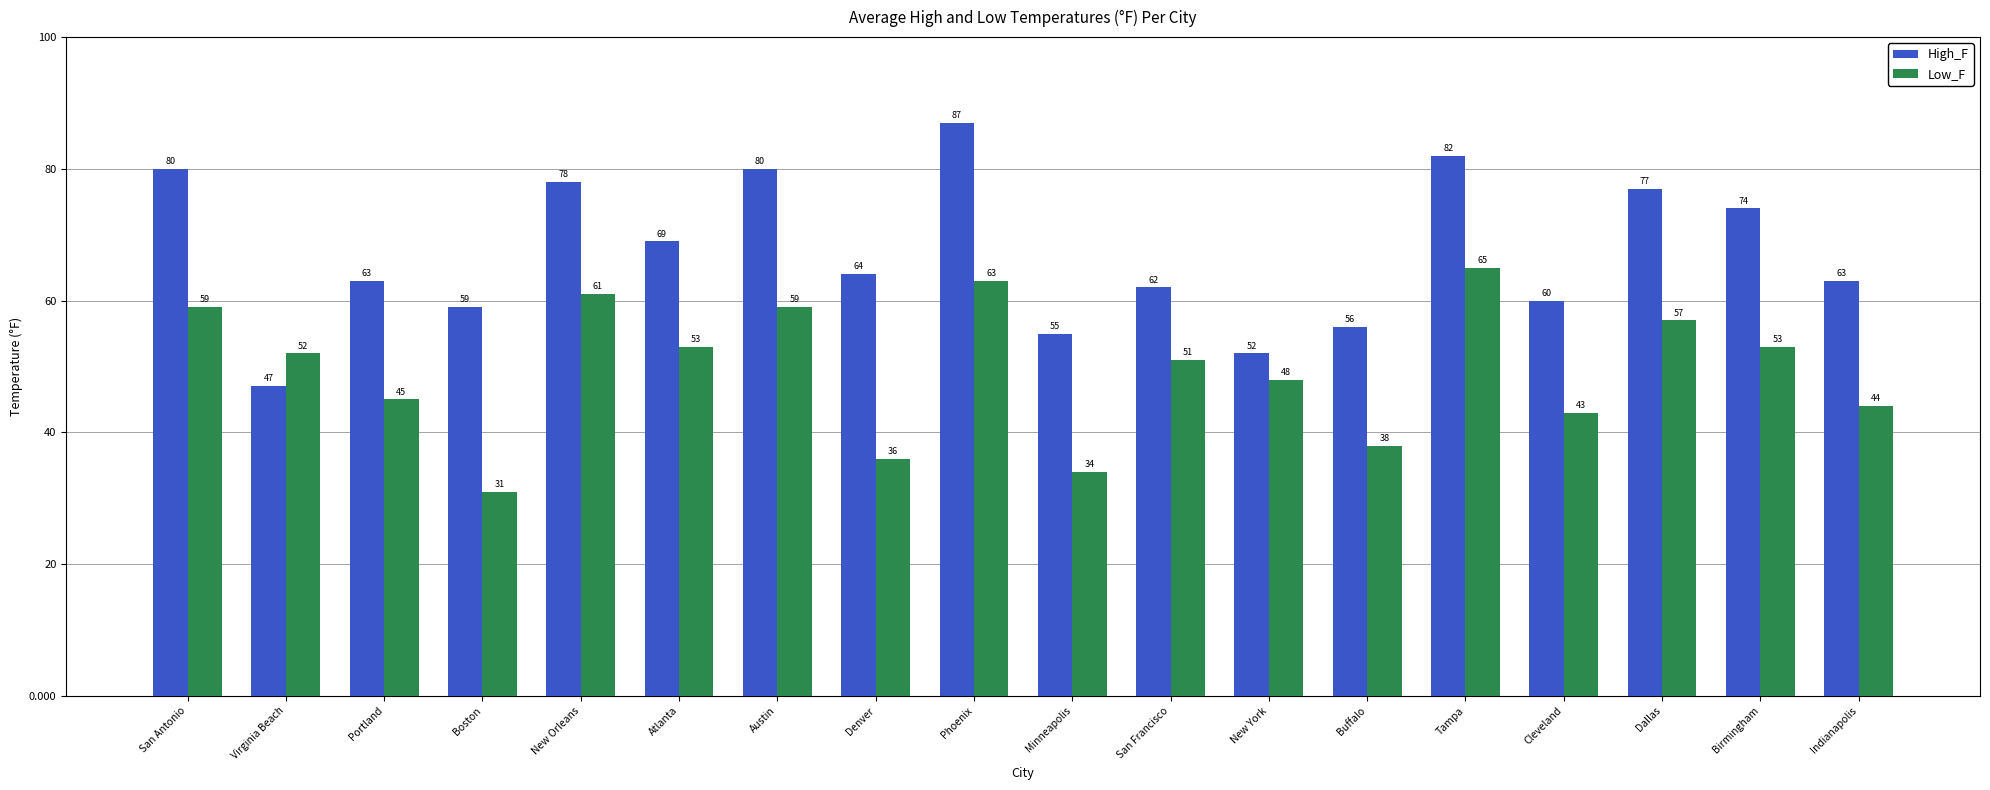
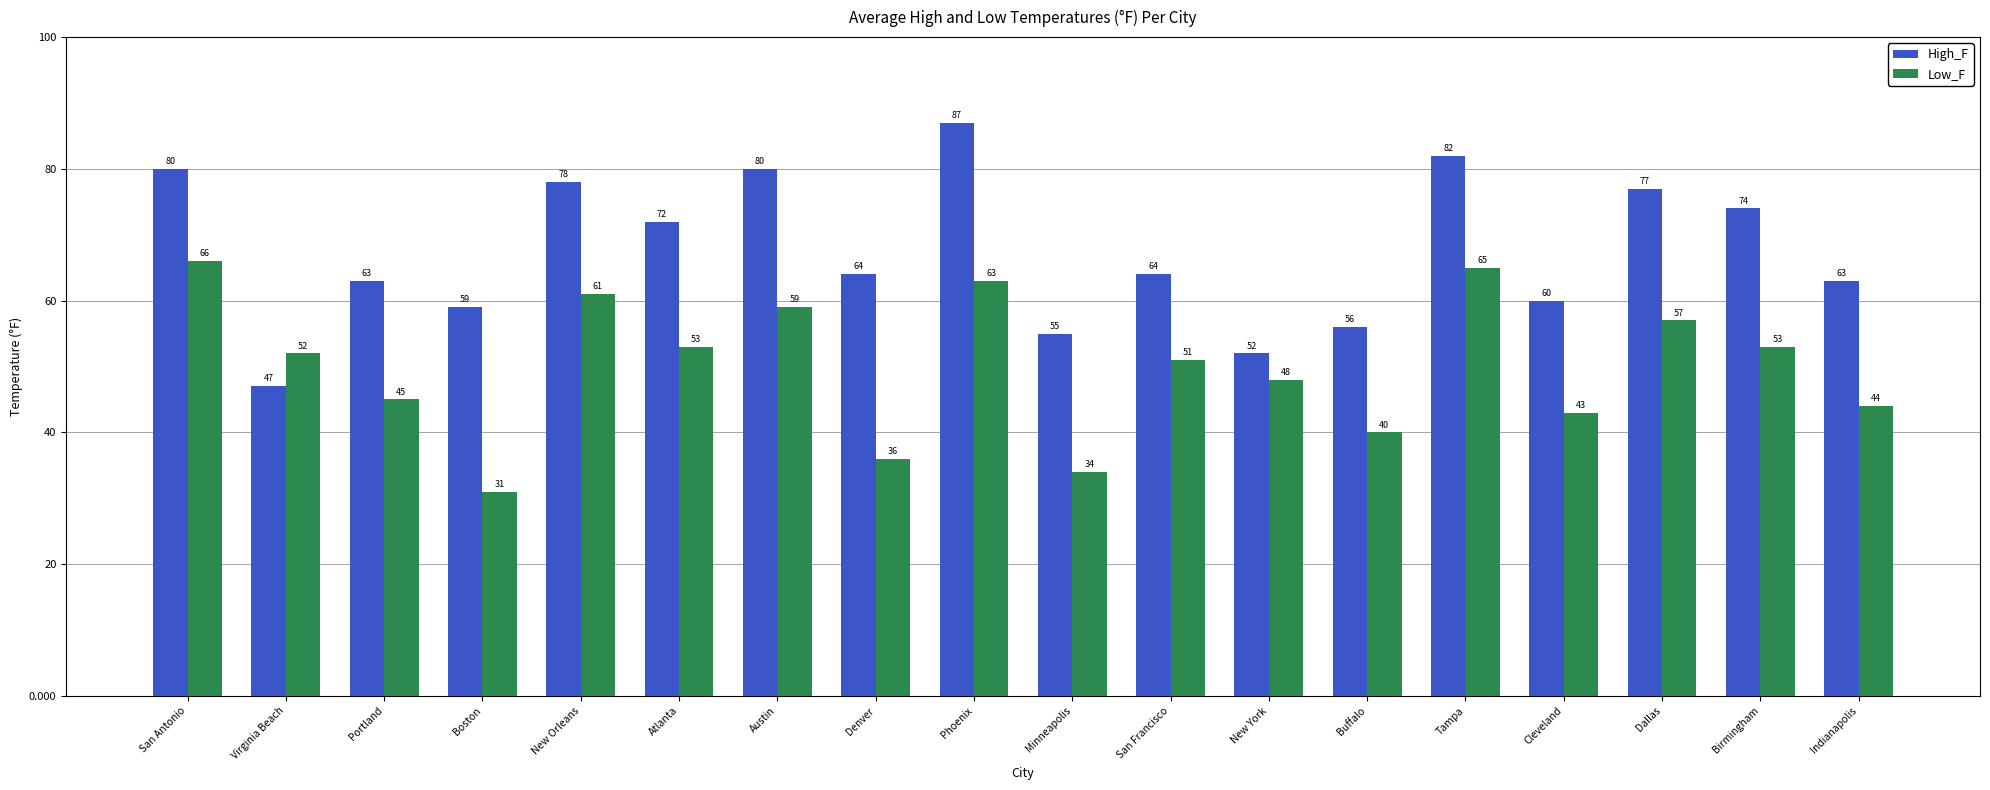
Low_F, San Antonio: 59 -> 66
High_F, Atlanta: 69 -> 72
High_F, San Francisco: 62 -> 64
Low_F, Buffalo: 38 -> 40
